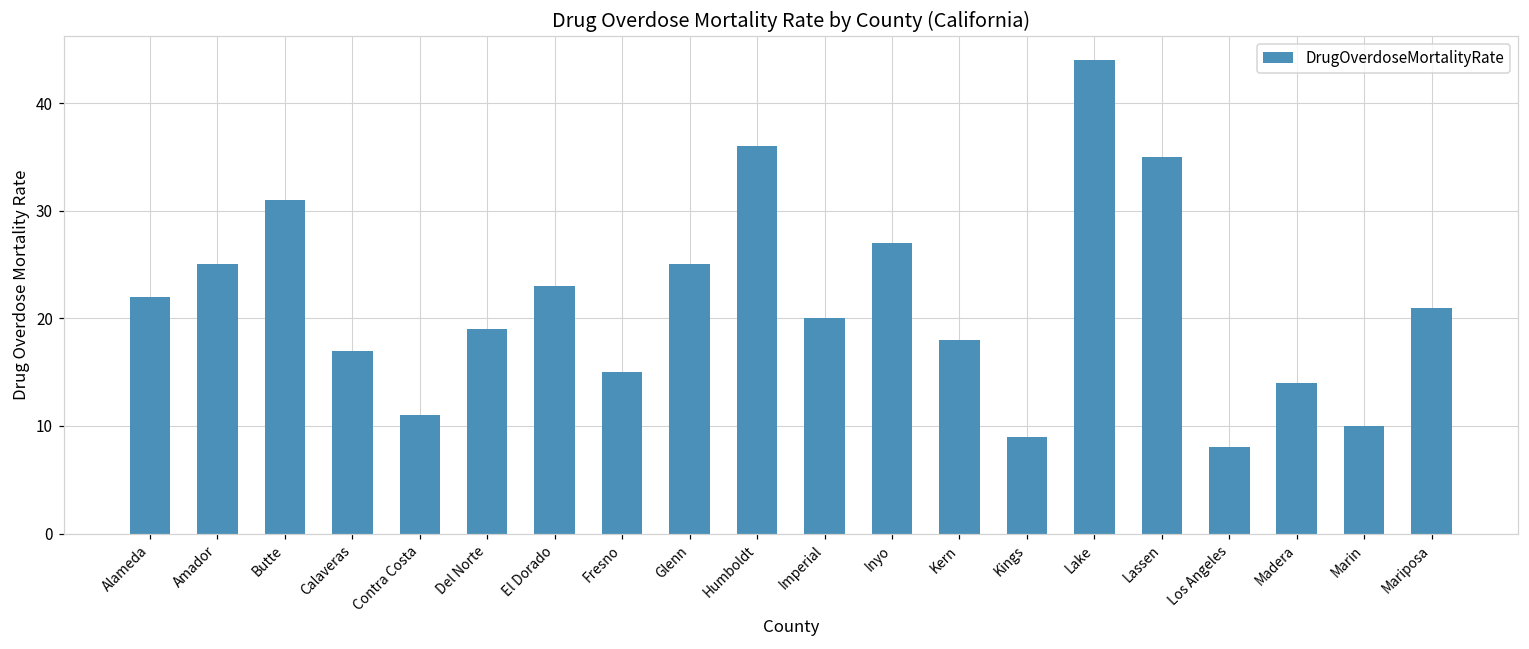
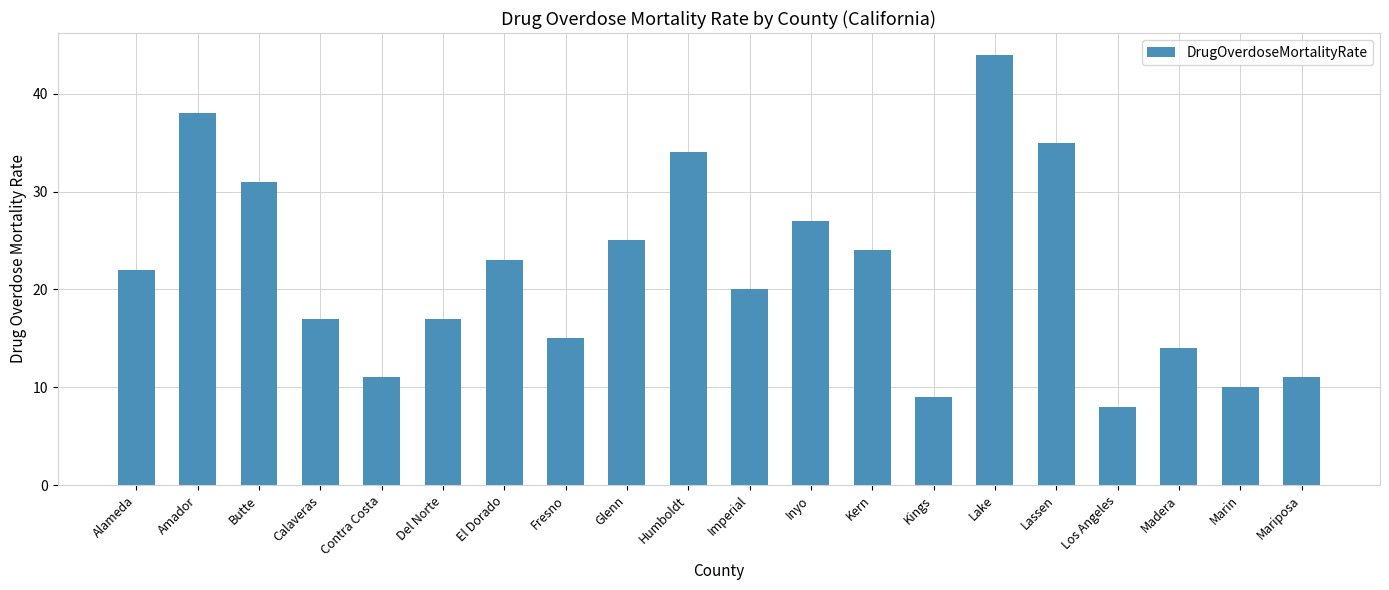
Amador: 25 -> 38
Del Norte: 19 -> 17
Humboldt: 36 -> 34
Kern: 18 -> 24
Mariposa: 21 -> 11
